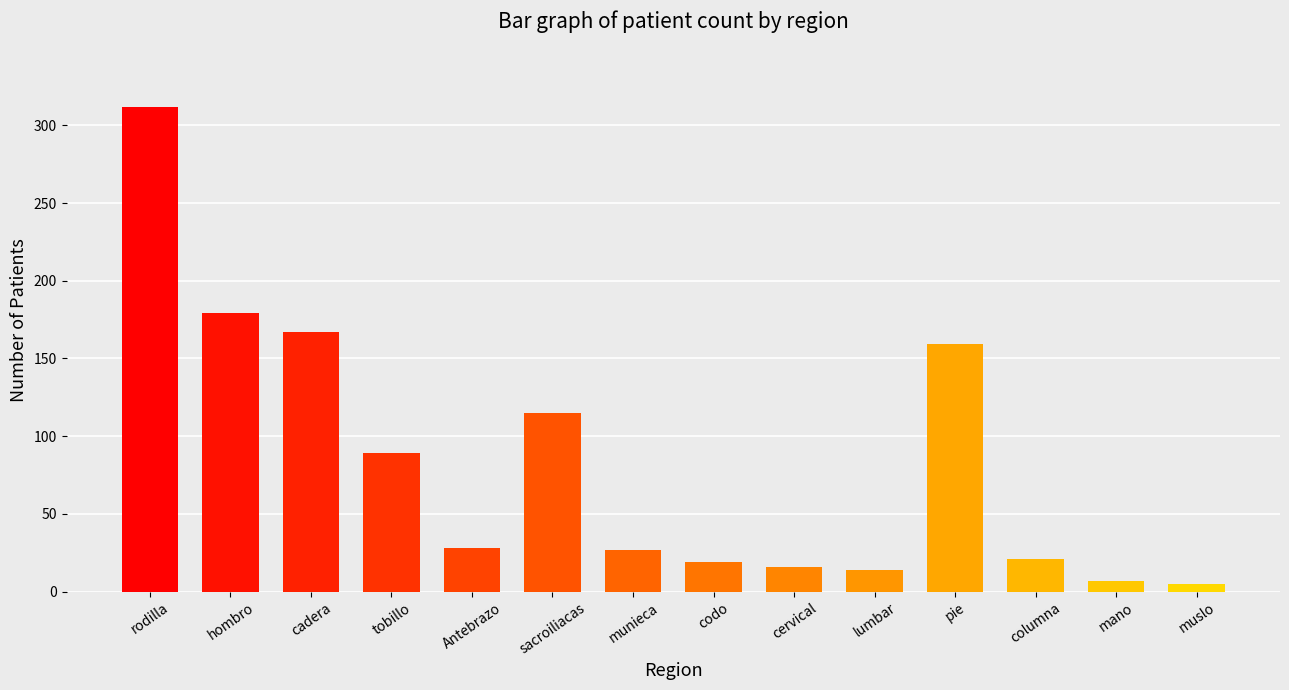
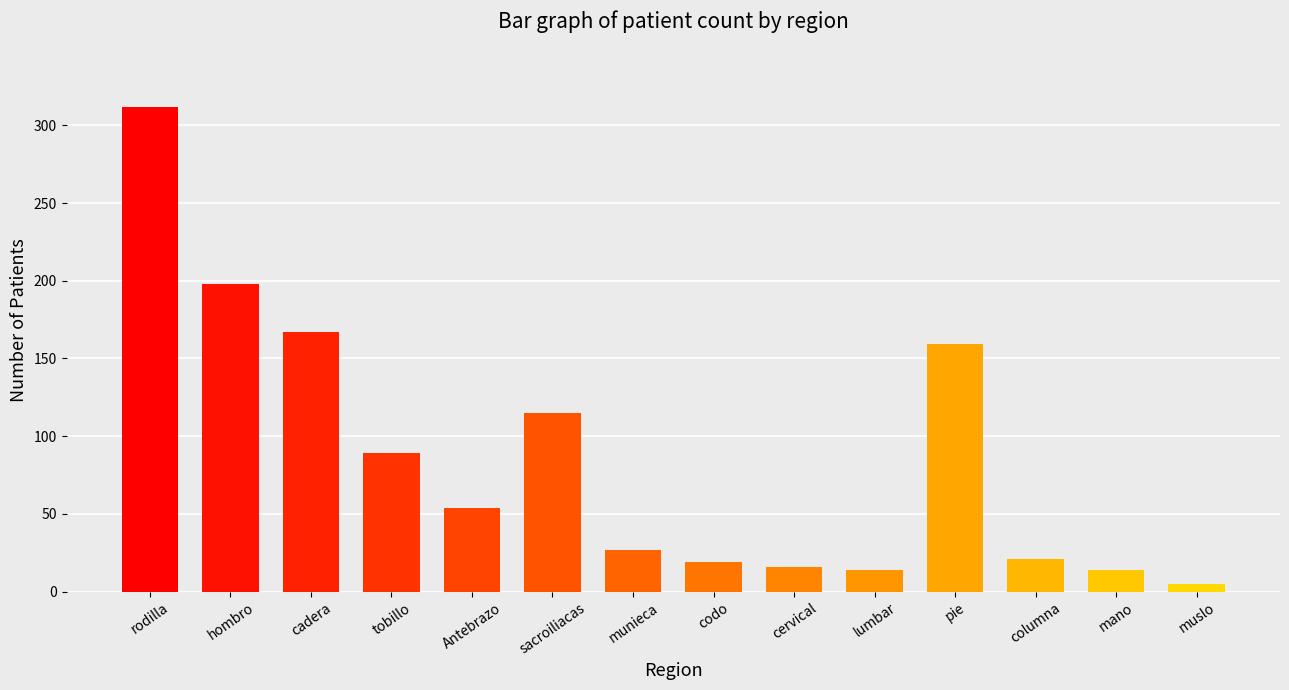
hombro: 179 -> 198
Antebrazo: 28 -> 54
mano: 7 -> 14
